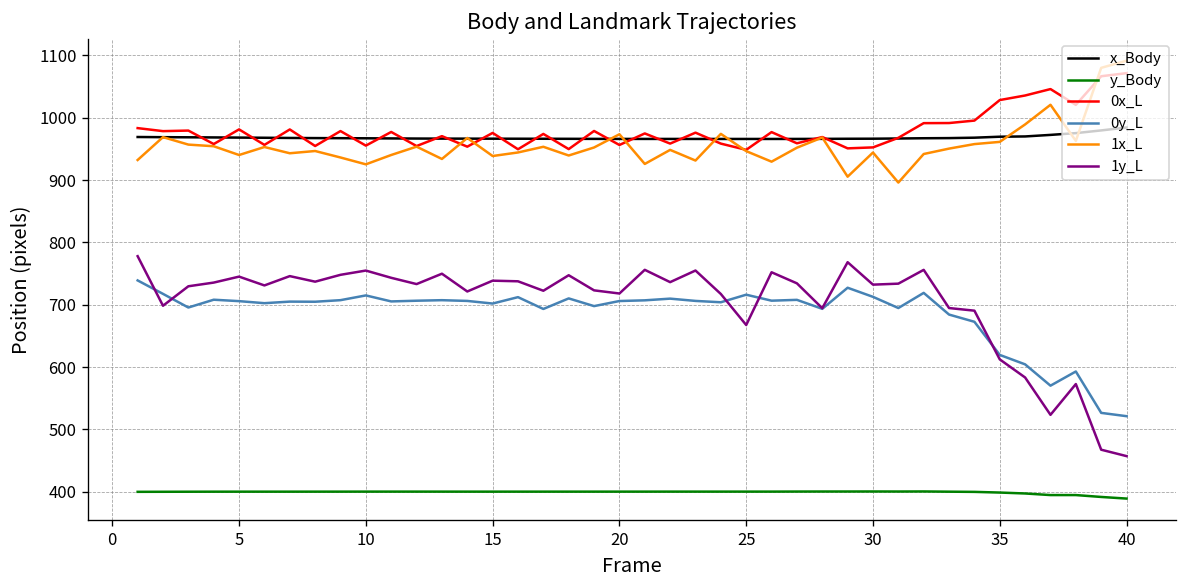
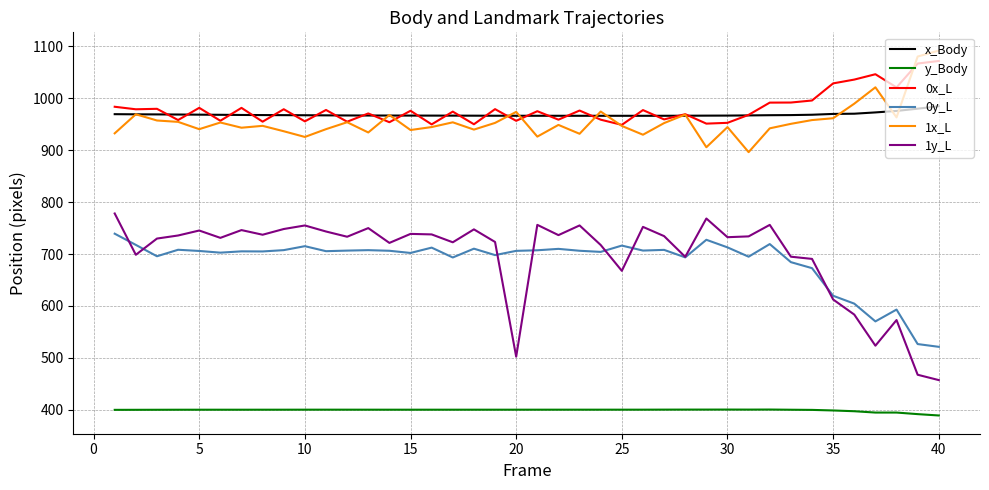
1y_L, 20: 720 -> 500
